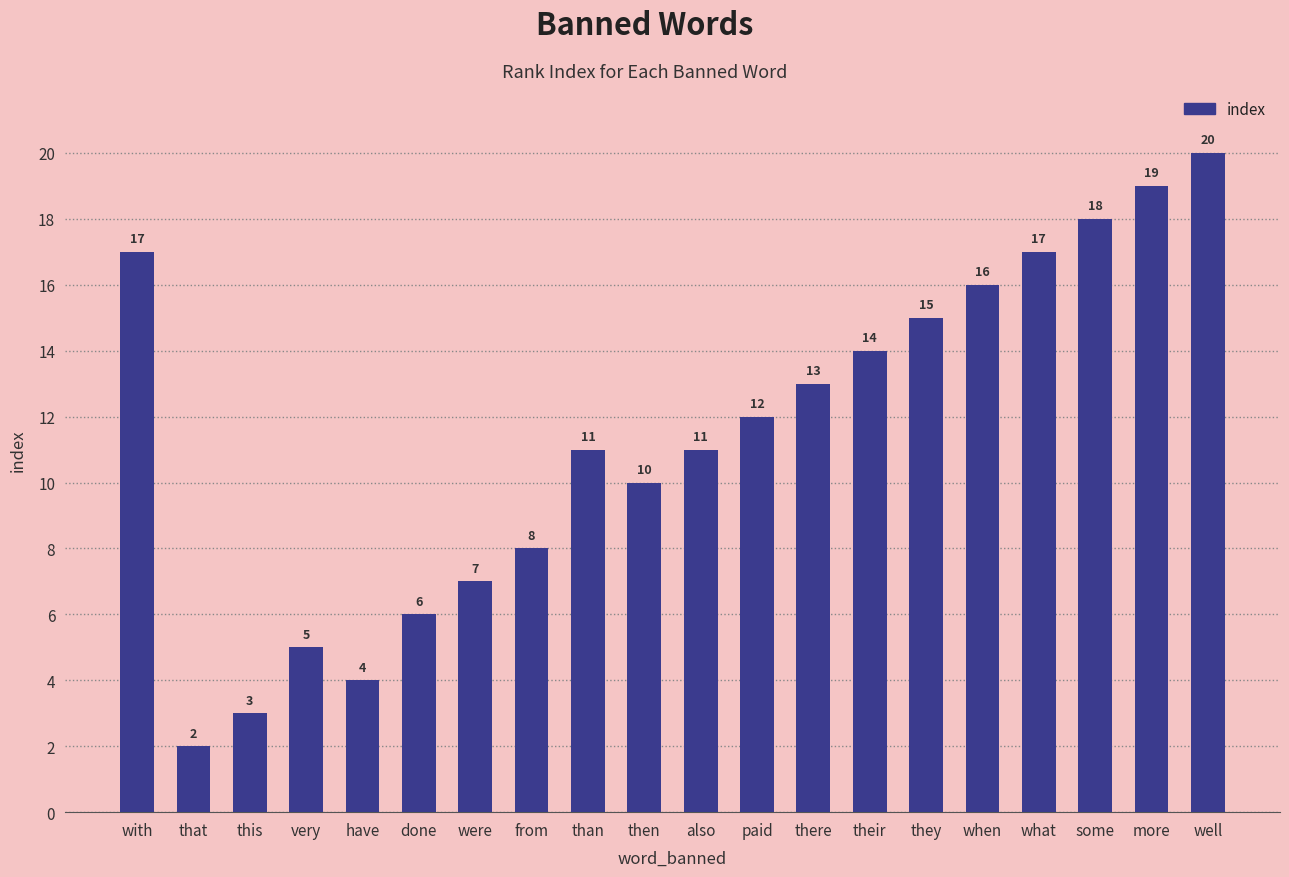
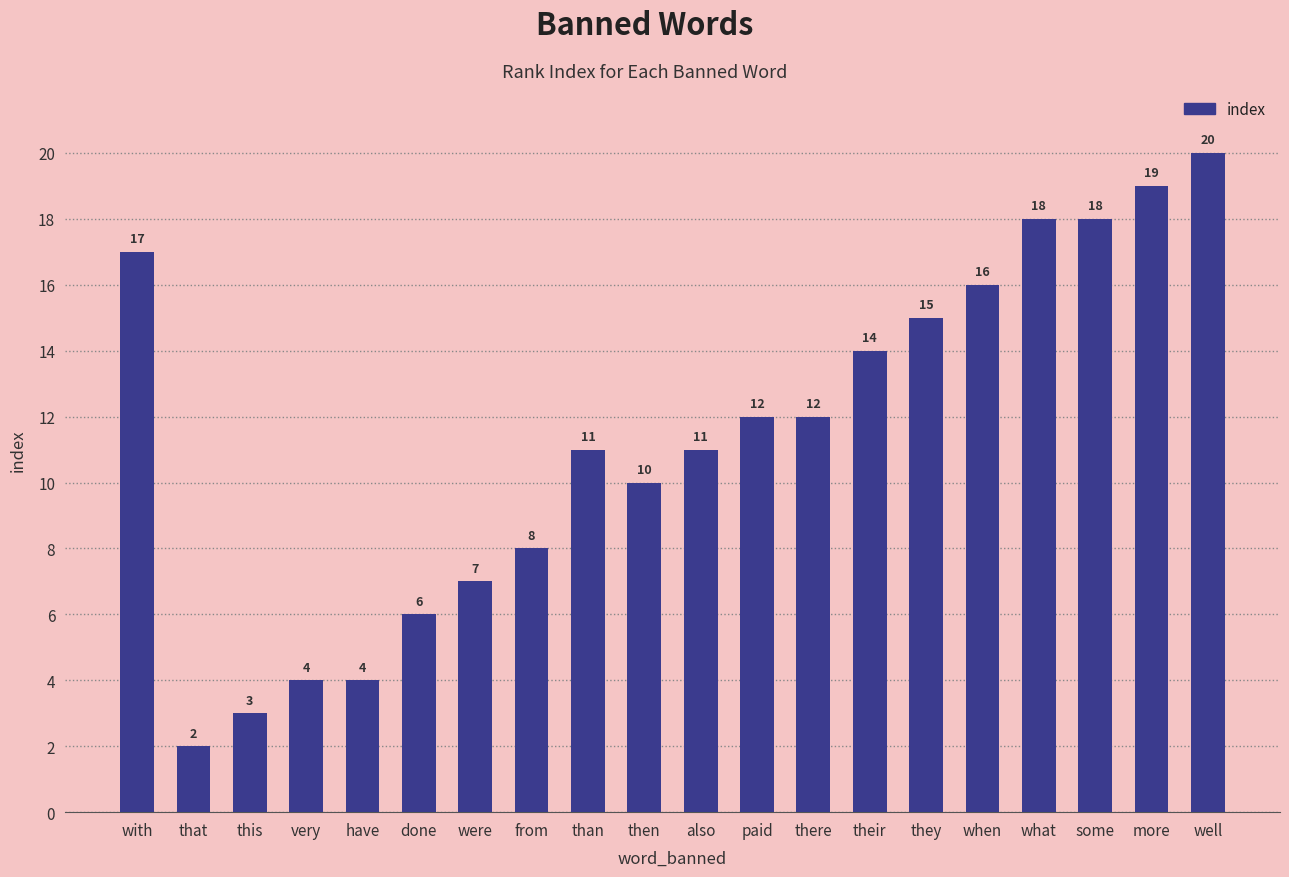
very: 5 -> 4
there: 13 -> 12
what: 17 -> 18
